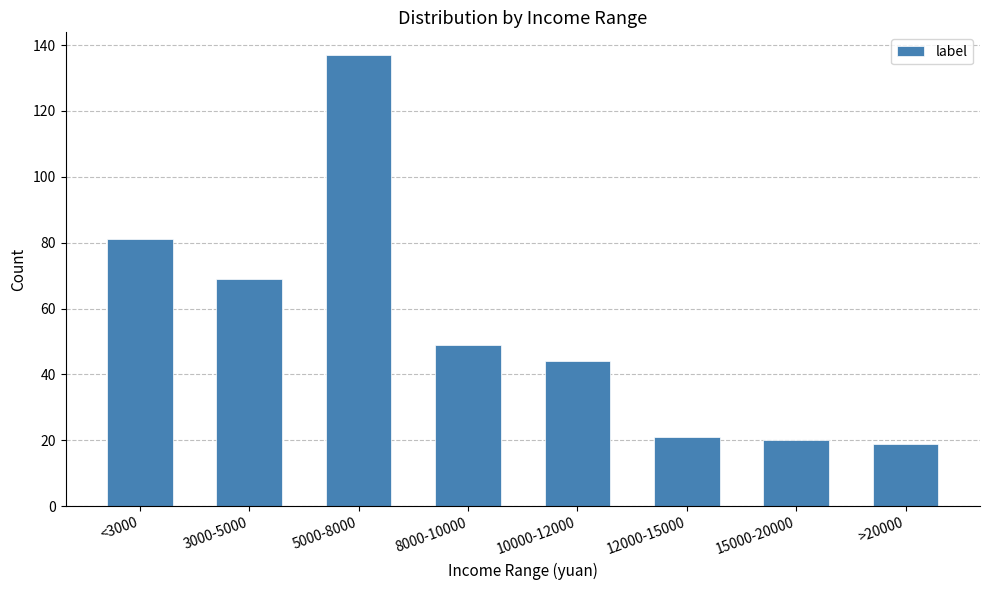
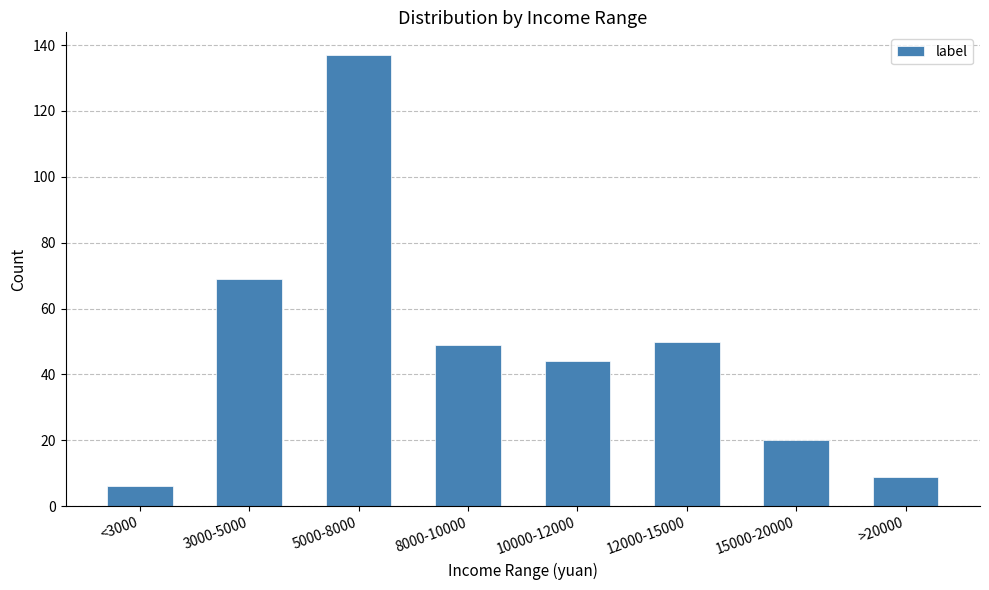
<3000: 81 -> 6
12000-15000: 21 -> 50
>20000: 19 -> 9
